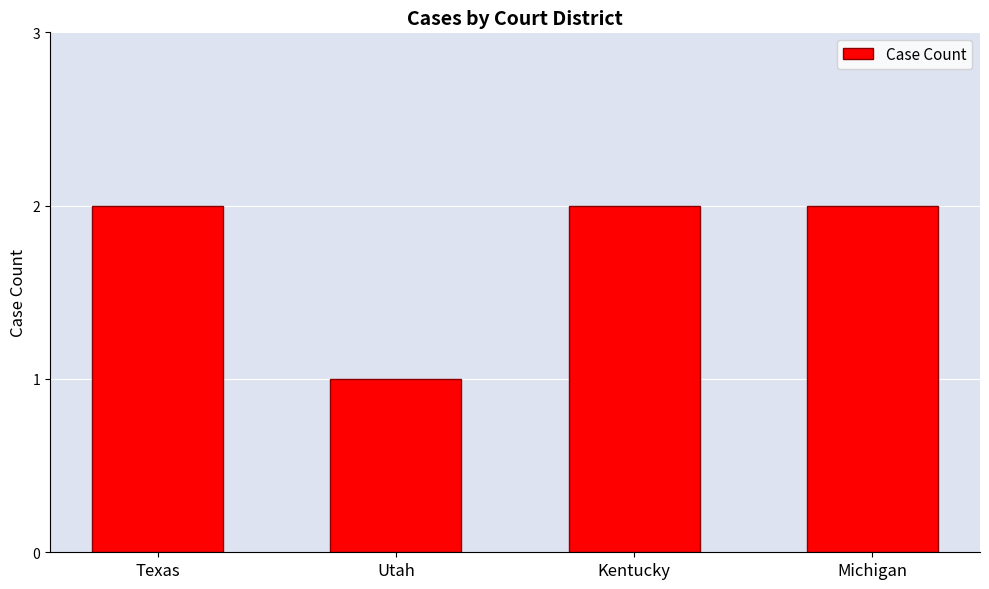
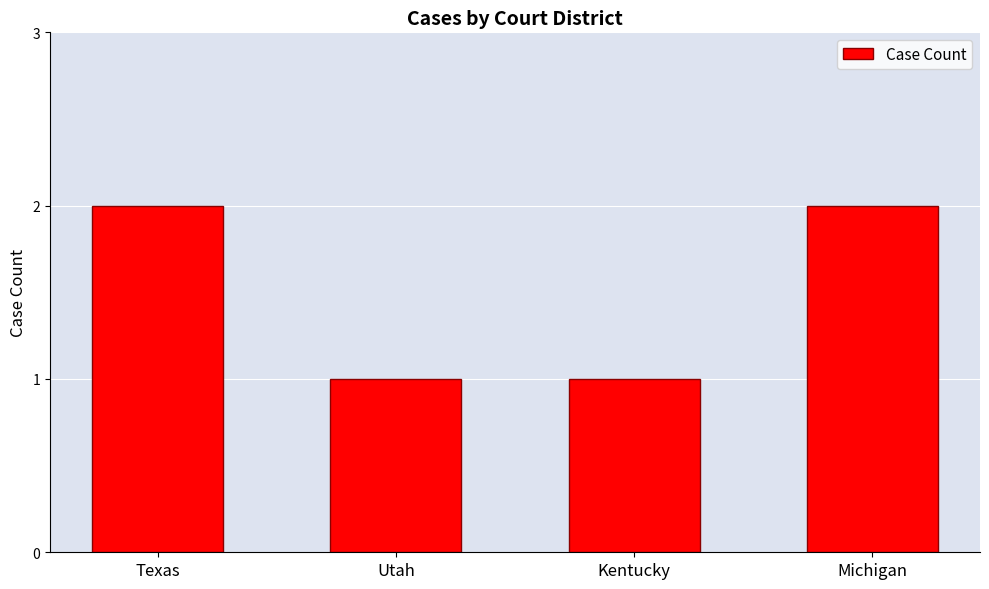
Kentucky: 2 -> 1
